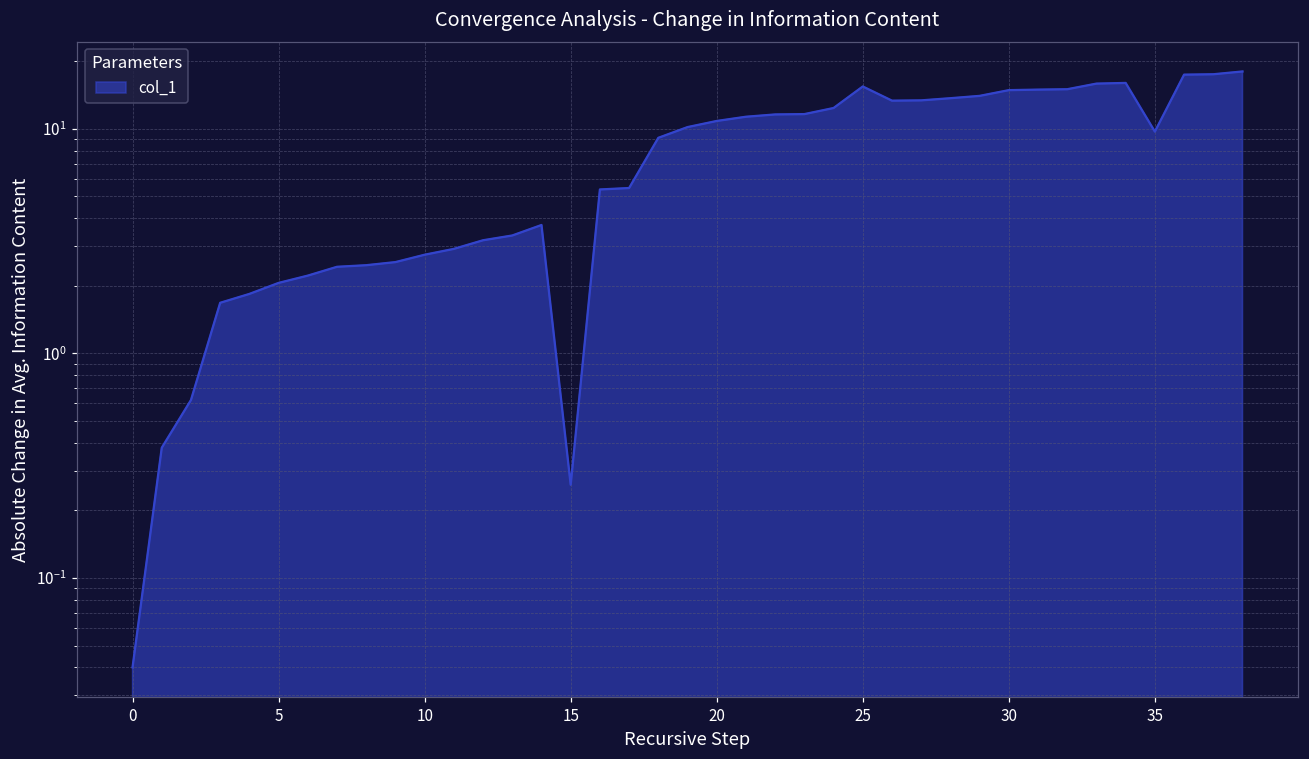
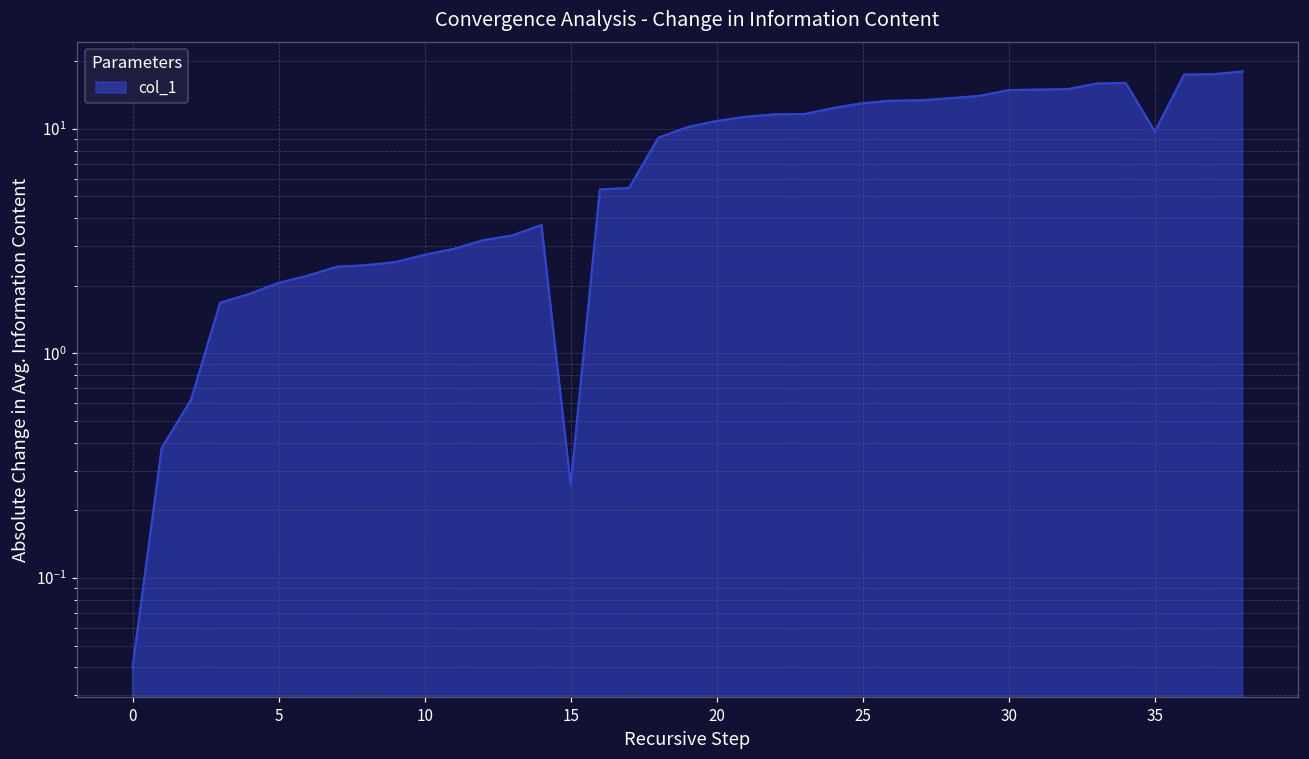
25: 15 -> 13
